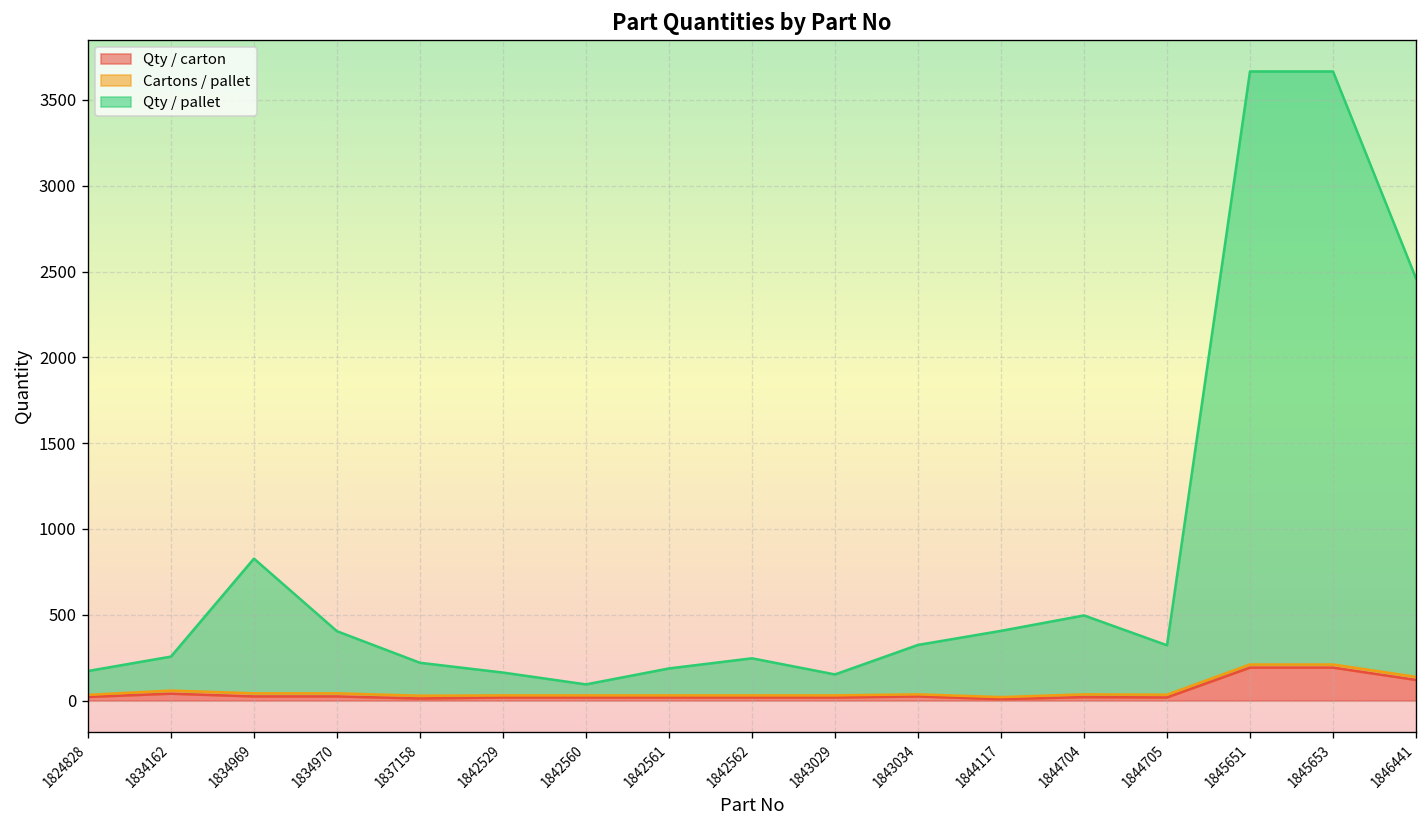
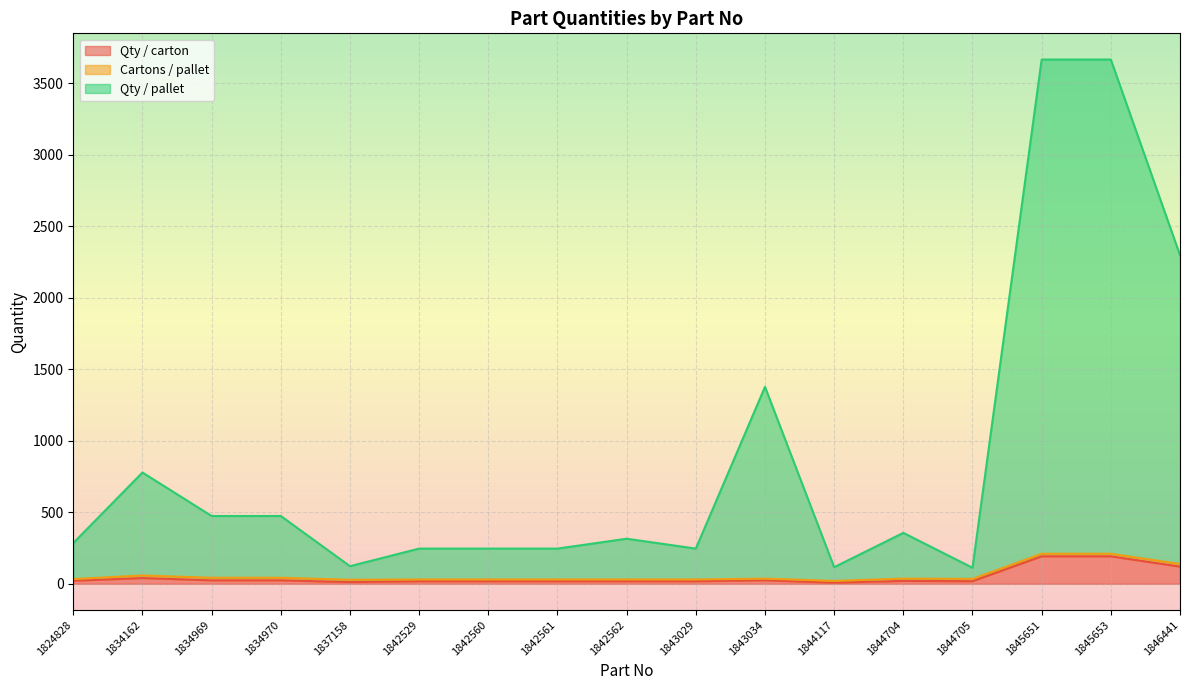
Qty / pallet, 1824828: 140 -> 250
Qty / pallet, 1834162: 200 -> 720
Qty / pallet, 1834969: 790 -> 430
Qty / pallet, 1834970: 360 -> 430
Qty / pallet, 1837158: 190 -> 100
Qty / pallet, 1842529: 130 -> 220
Qty / pallet, 1842560: 60 -> 220
Qty / pallet, 1842561: 160 -> 220
Qty / pallet, 1842562: 220 -> 290
Qty / pallet, 1843029: 120 -> 220
Qty / pallet, 1843034: 290 -> 1340
Qty / pallet, 1844117: 390 -> 100
Qty / pallet, 1844704: 460 -> 320
Qty / pallet, 1844705: 290 -> 80
Qty / pallet, 1846441: 2320 -> 2160
